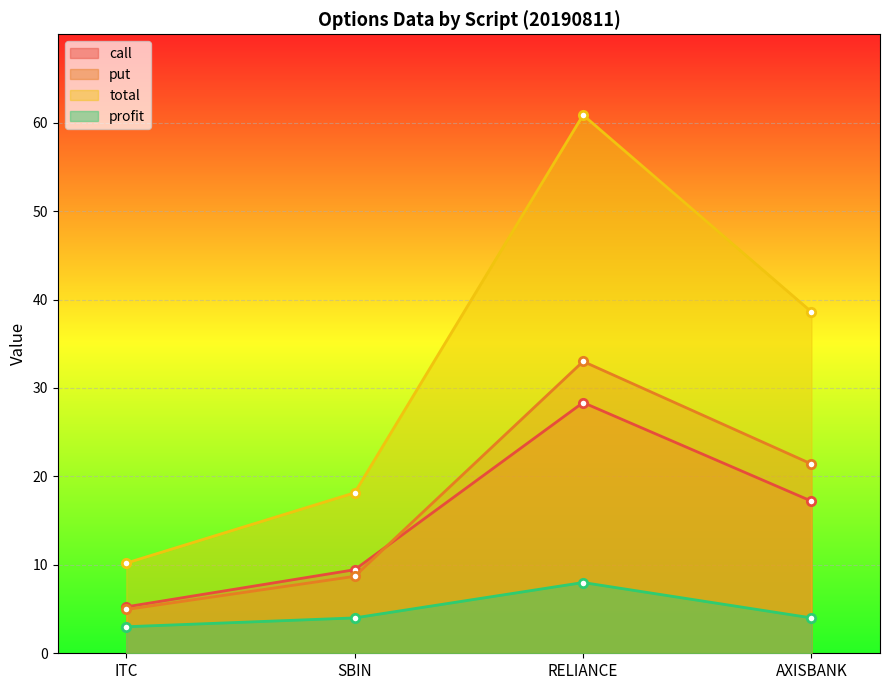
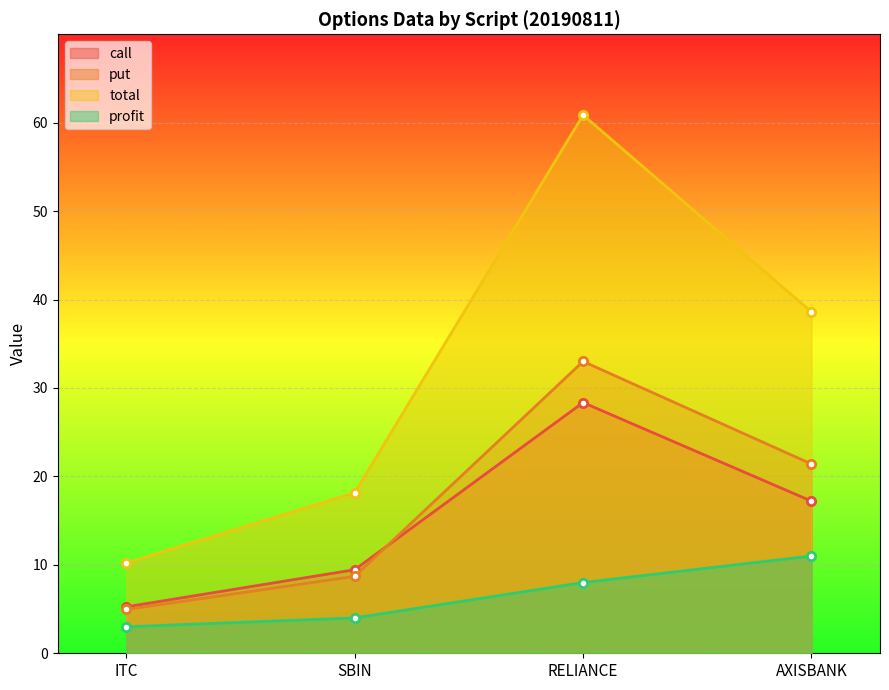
profit, AXISBANK: 4 -> 11
